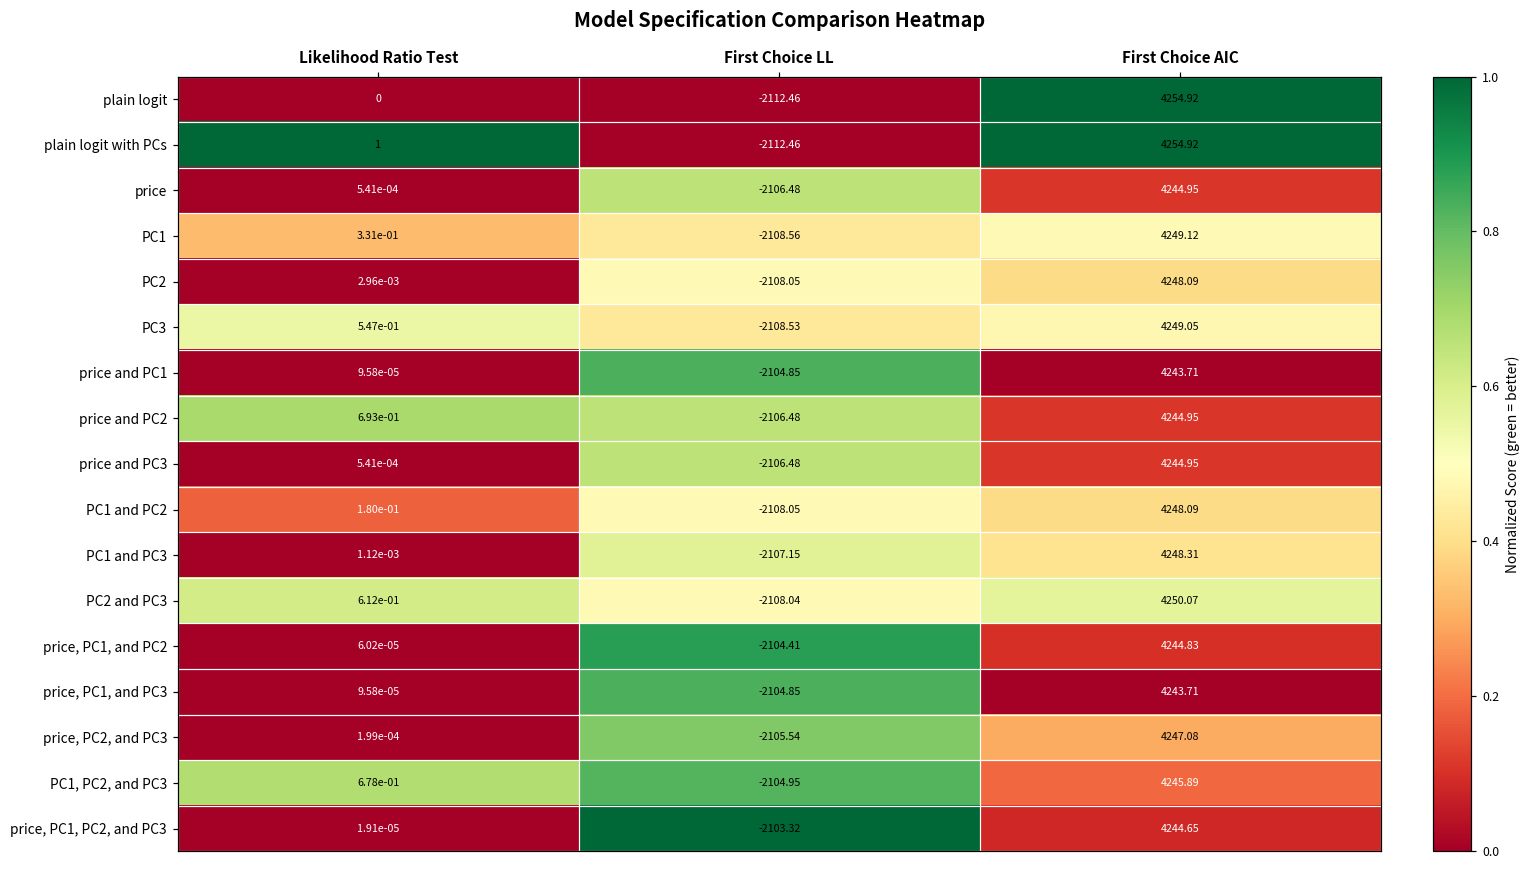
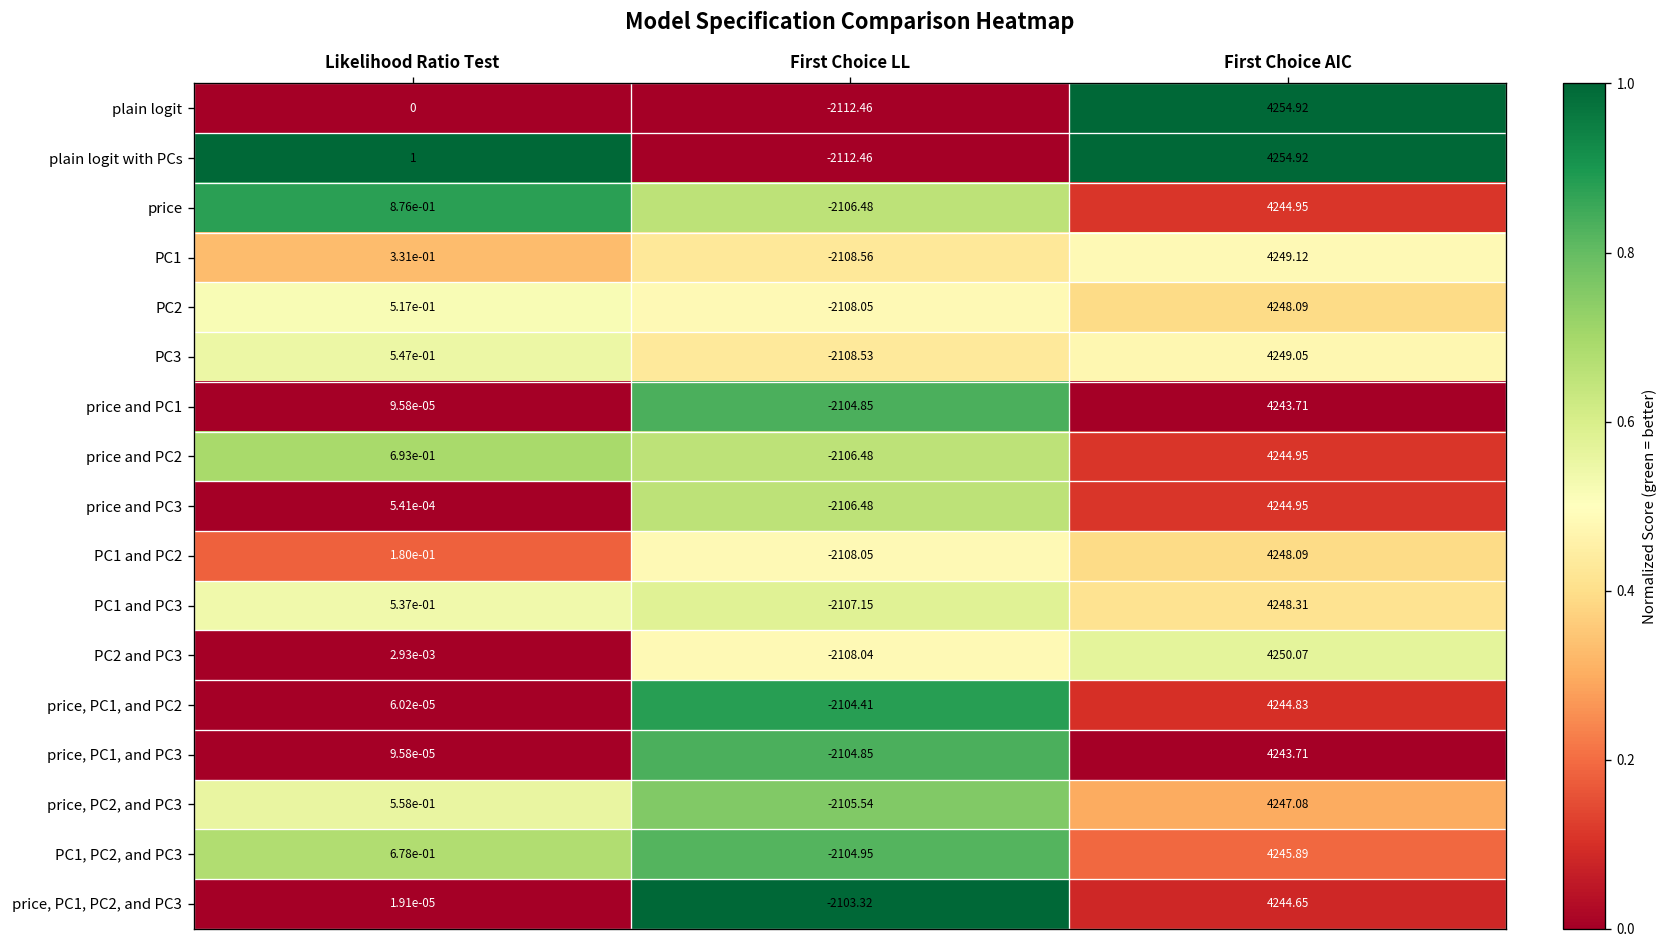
price, Likelihood Ratio Test: 5.41e-04 -> 8.76e-01
PC2, Likelihood Ratio Test: 2.96e-03 -> 5.17e-01
PC1 and PC3, Likelihood Ratio Test: 1.12e-03 -> 5.37e-01
PC2 and PC3, Likelihood Ratio Test: 6.12e-01 -> 2.93e-03
price, PC2, and PC3, Likelihood Ratio Test: 1.99e-04 -> 5.58e-01
